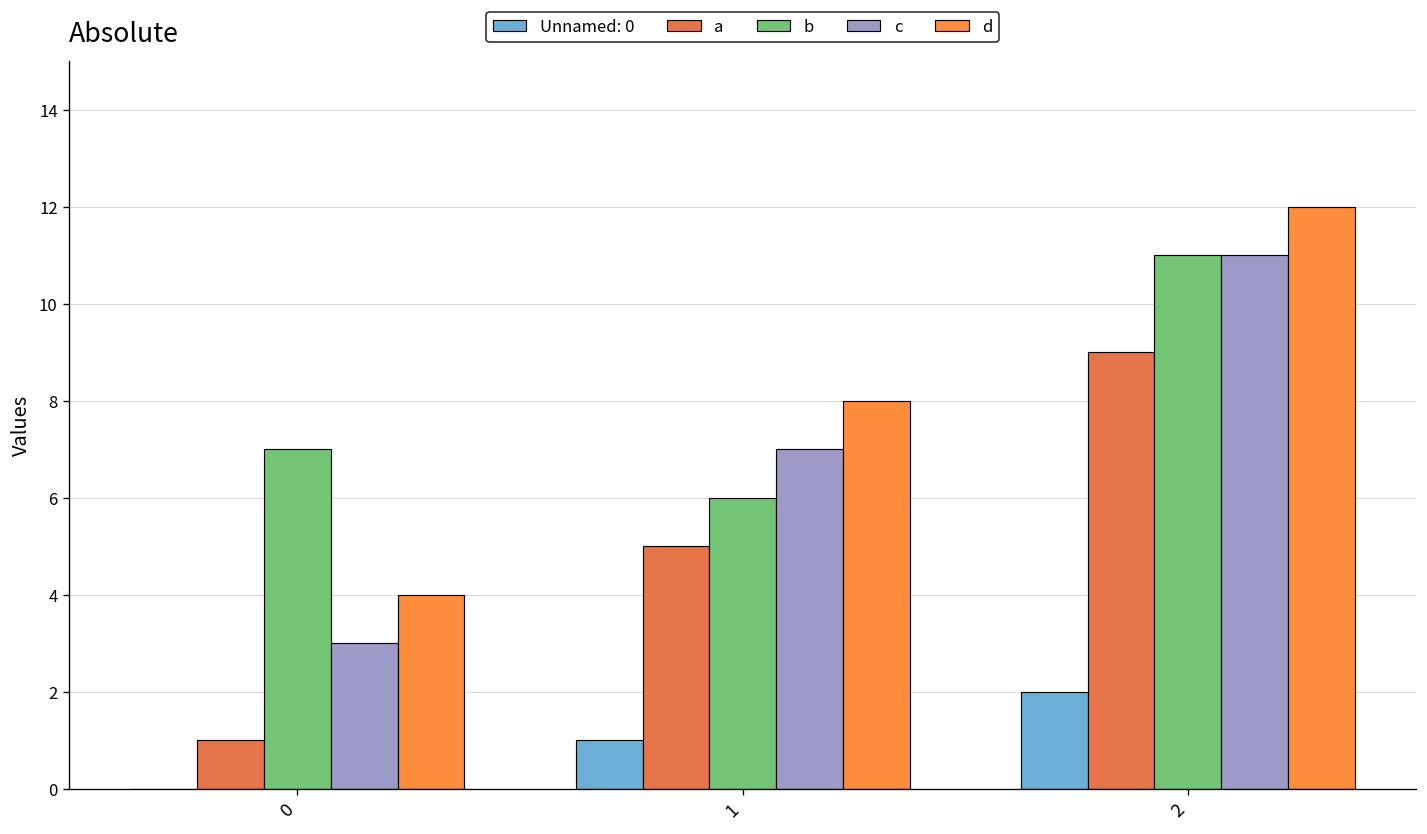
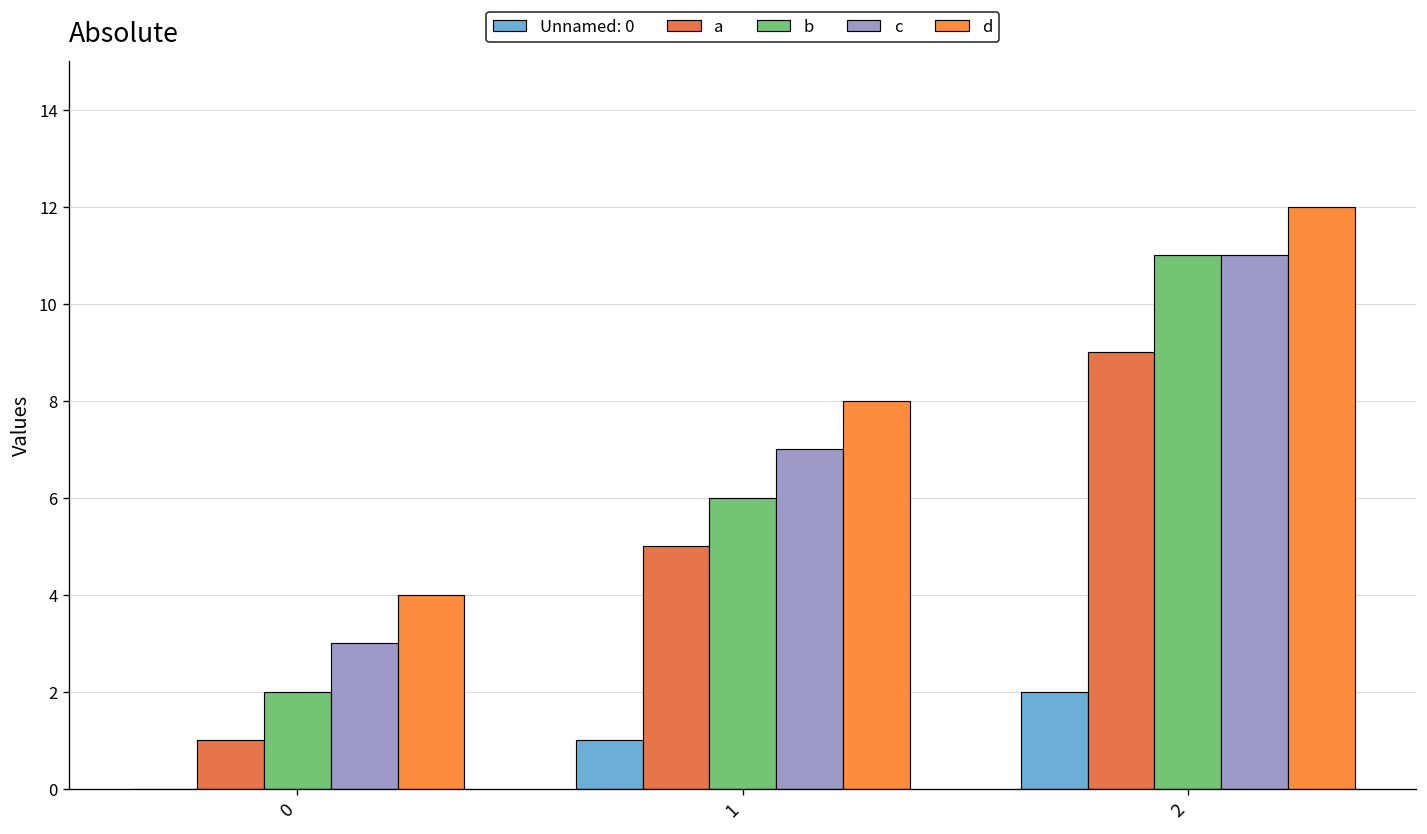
b, 0: 7 -> 2
